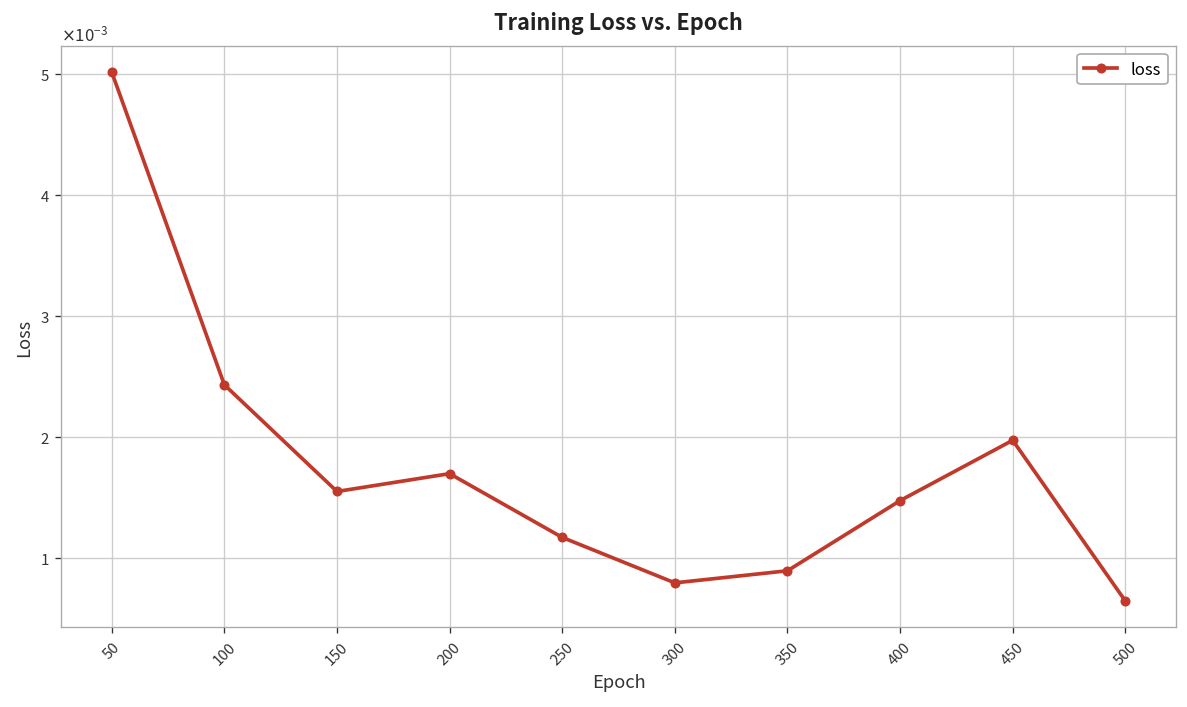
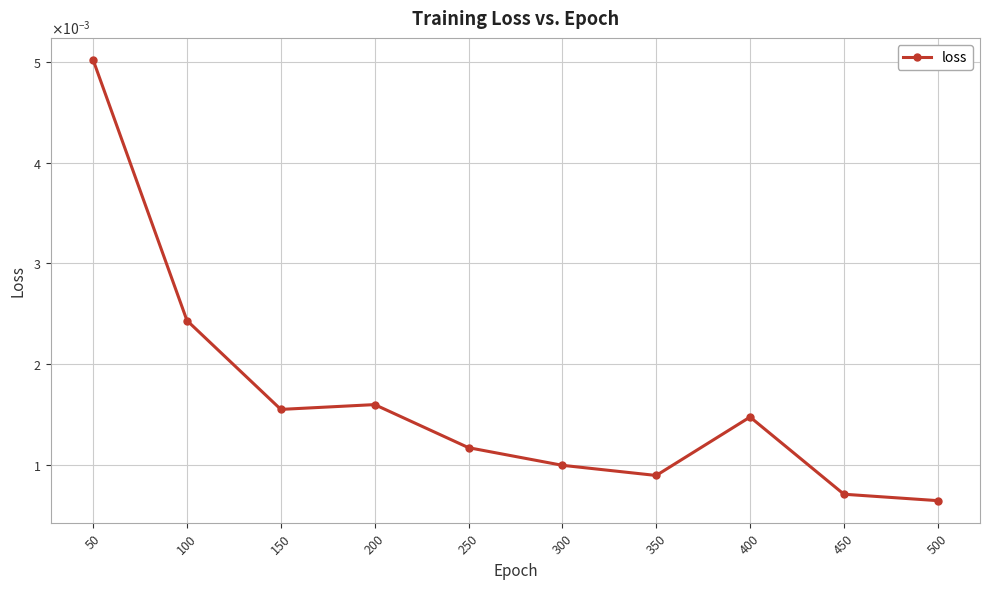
200: 0.00170 -> 0.00160
300: 0.00080 -> 0.00100
450: 0.00197 -> 0.00071
